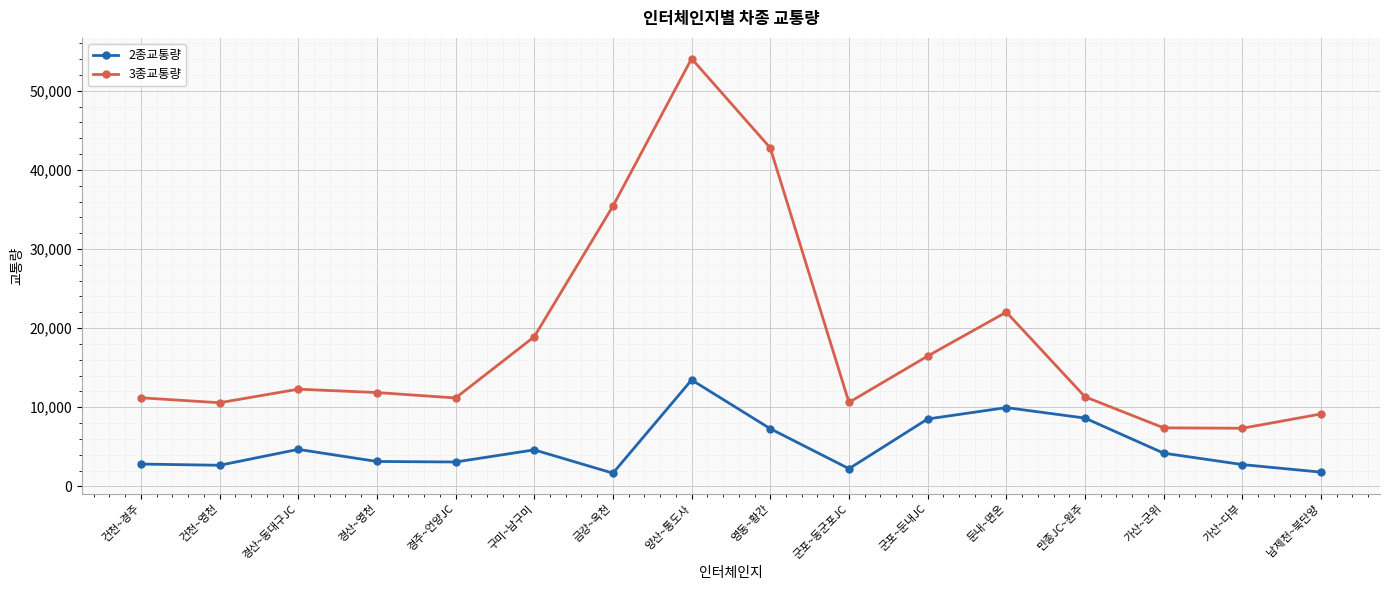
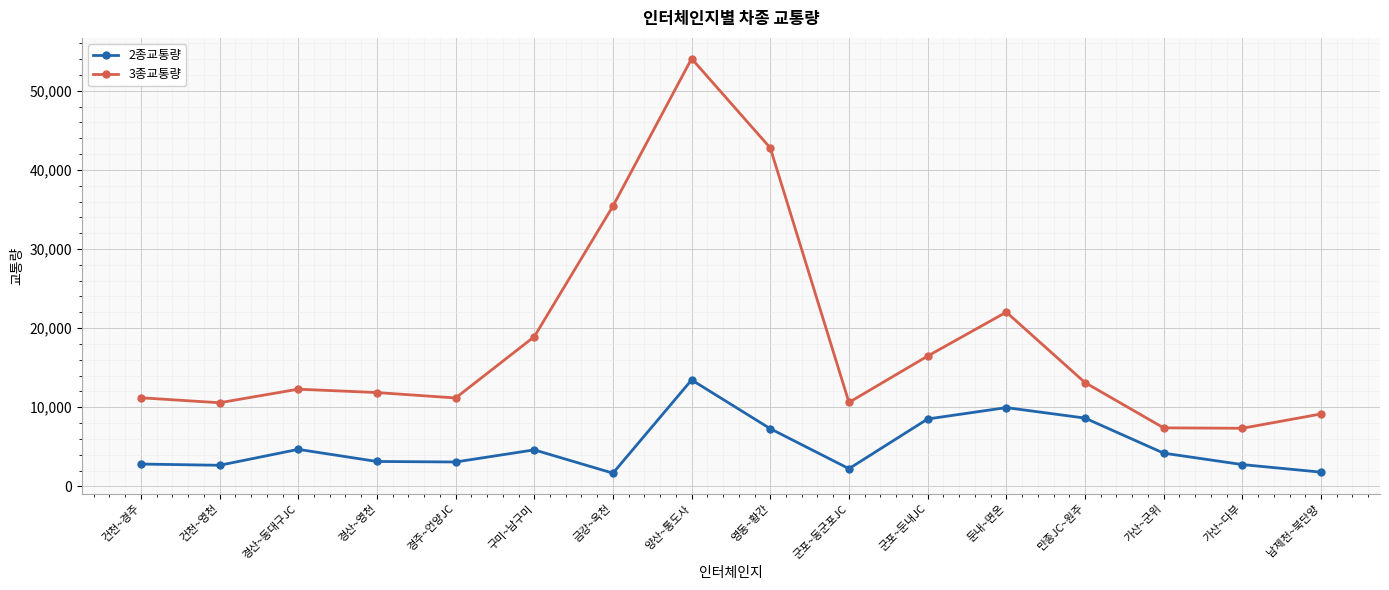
3종교통량, 만종JC~원주: 11,000 -> 13,000
